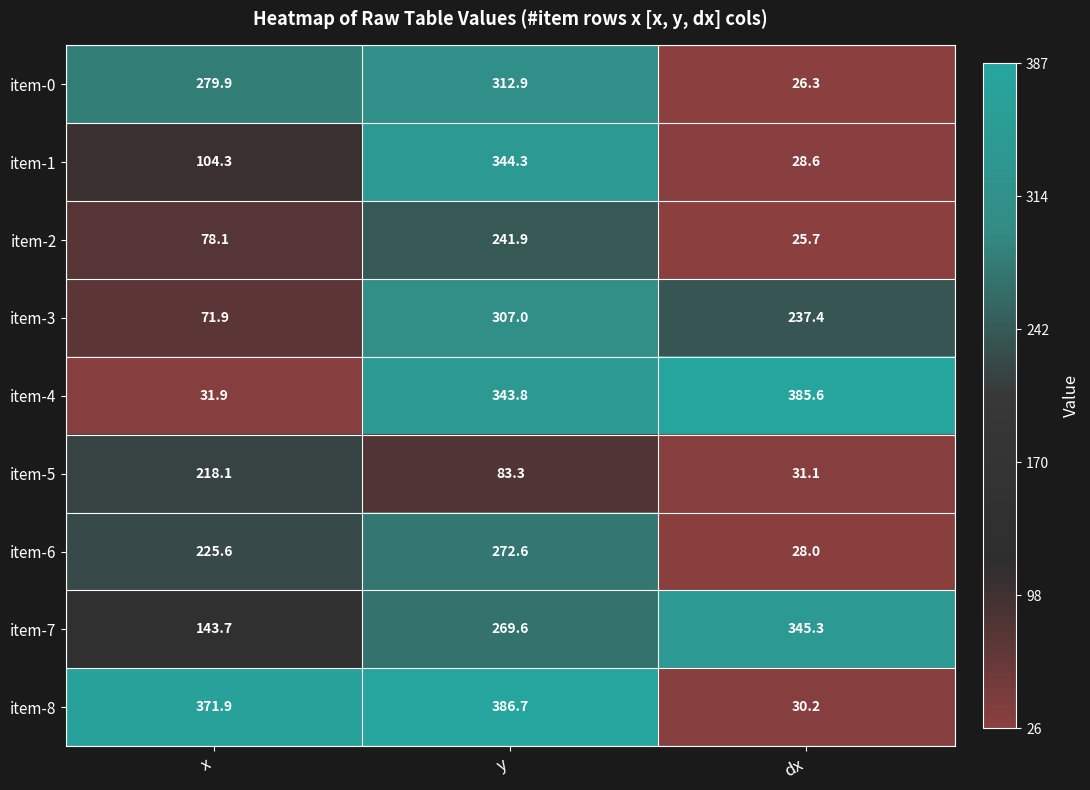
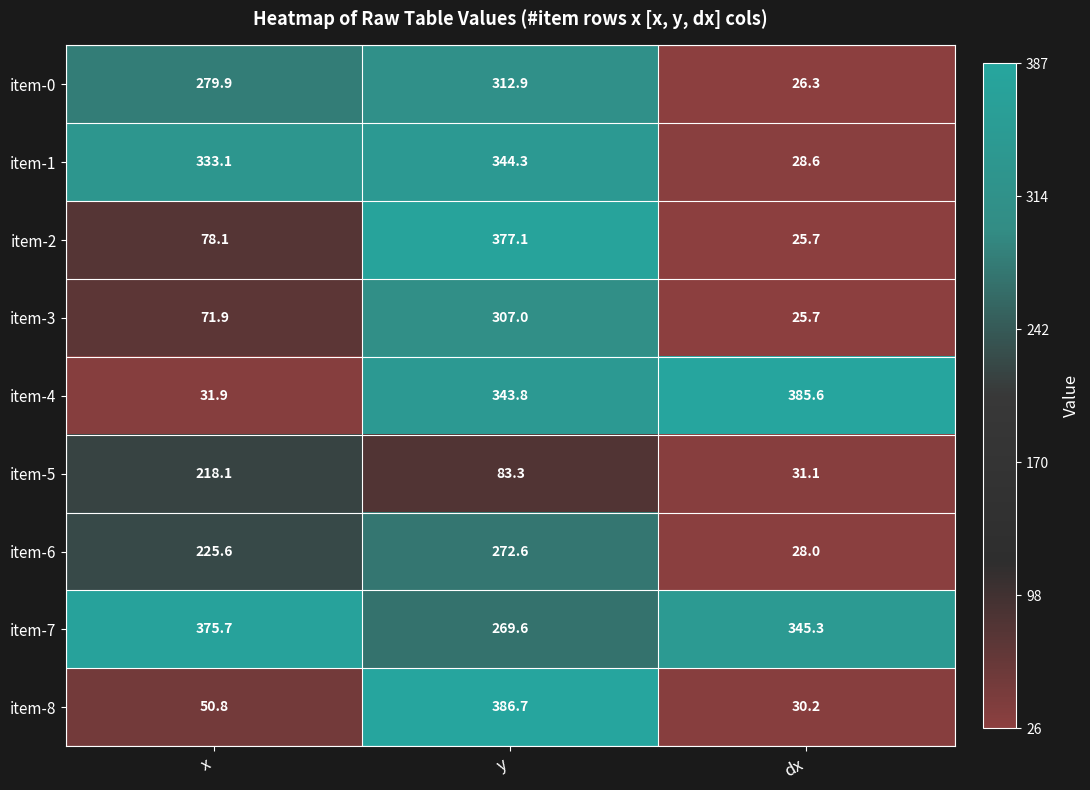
item-1, x: 104.3 -> 333.1
item-2, y: 241.9 -> 377.1
item-3, dx: 237.4 -> 25.7
item-7, x: 143.7 -> 375.7
item-8, x: 371.9 -> 50.8
